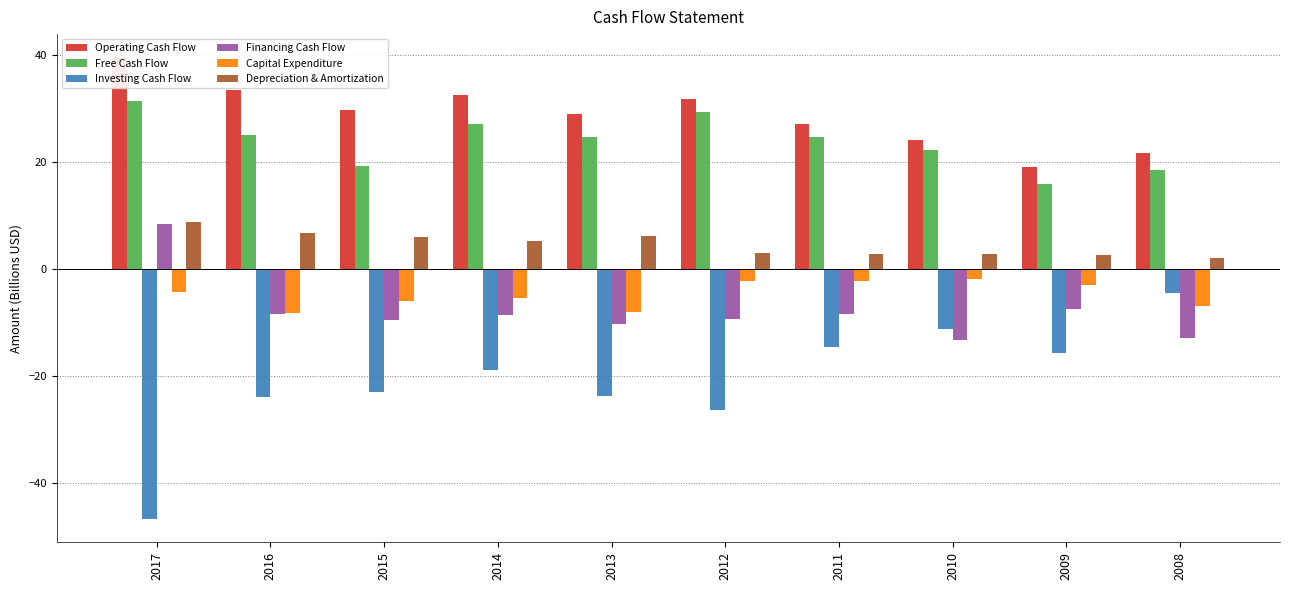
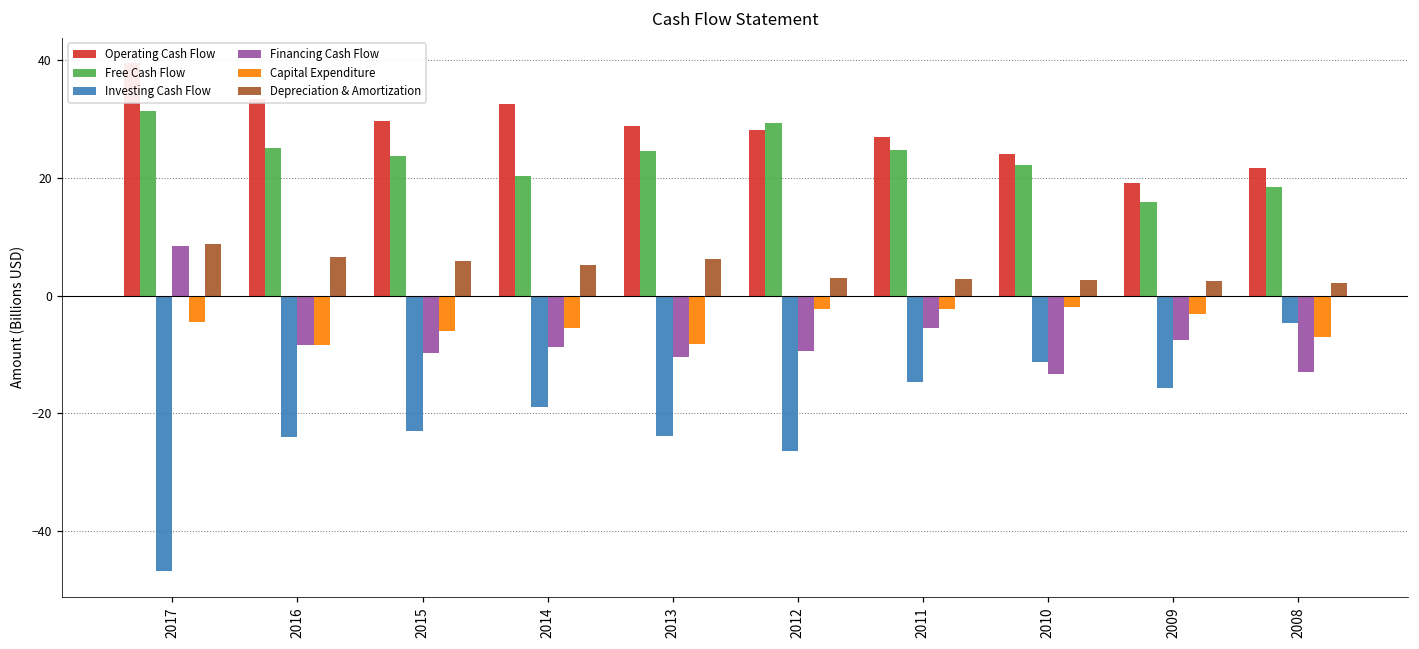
Free Cash Flow, 2015: 19 -> 24
Free Cash Flow, 2014: 27 -> 20
Operating Cash Flow, 2012: 32 -> 28
Financing Cash Flow, 2011: -8 -> -5
